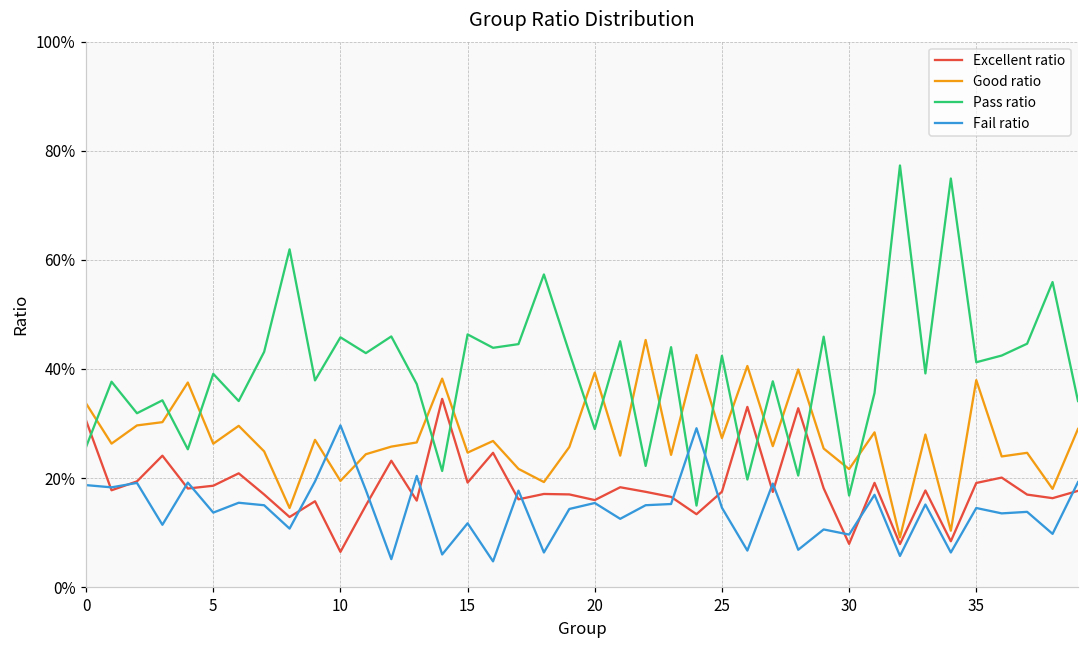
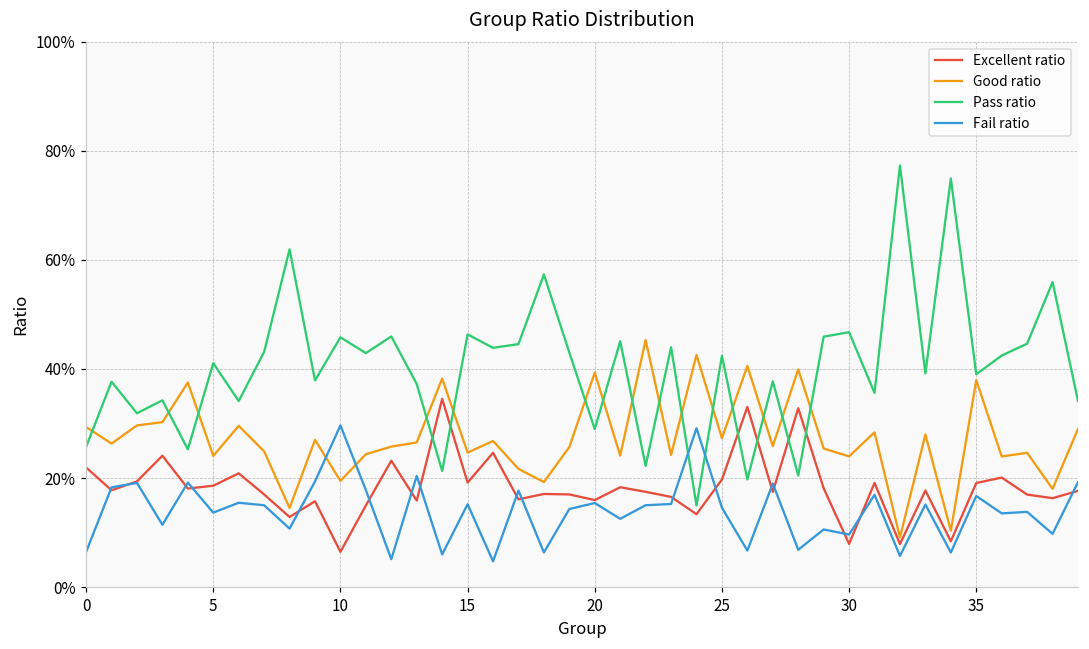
Excellent ratio, 0: 31% -> 22%
Good ratio, 0: 34% -> 29%
Fail ratio, 0: 19% -> 6%
Good ratio, 5: 26% -> 24%
Pass ratio, 5: 39% -> 41%
Fail ratio, 15: 12% -> 15%
Excellent ratio, 25: 17% -> 20%
Good ratio, 30: 22% -> 24%
Pass ratio, 30: 17% -> 47%
Pass ratio, 35: 41% -> 39%
Fail ratio, 35: 14% -> 17%
